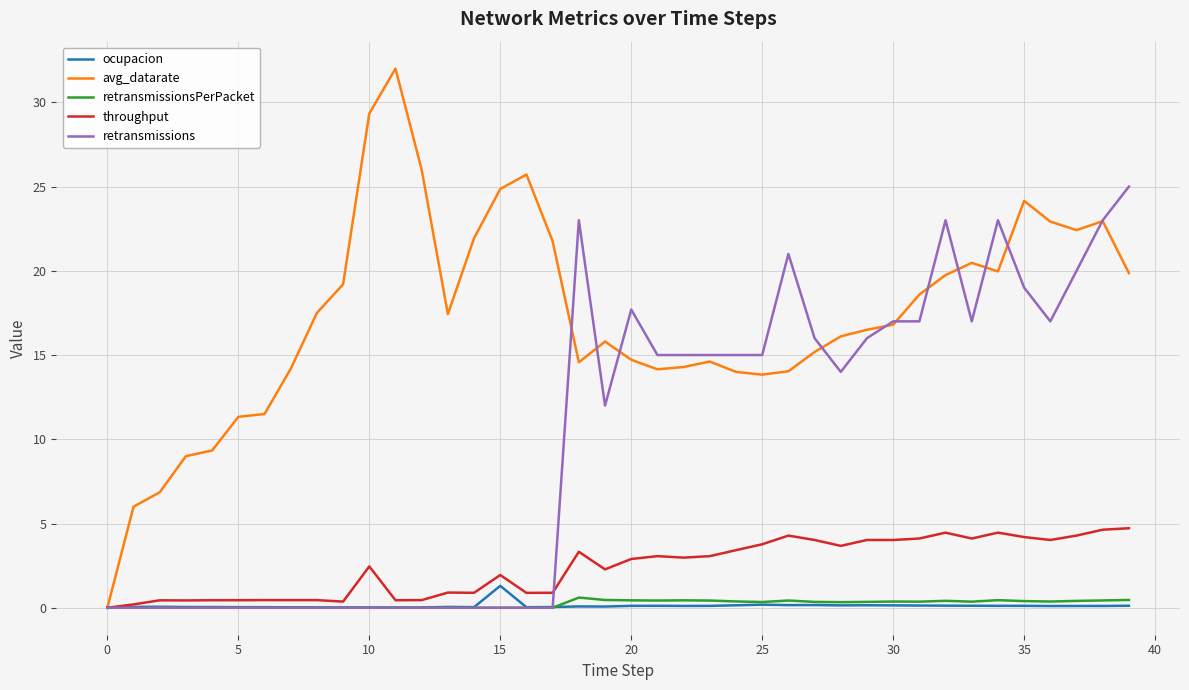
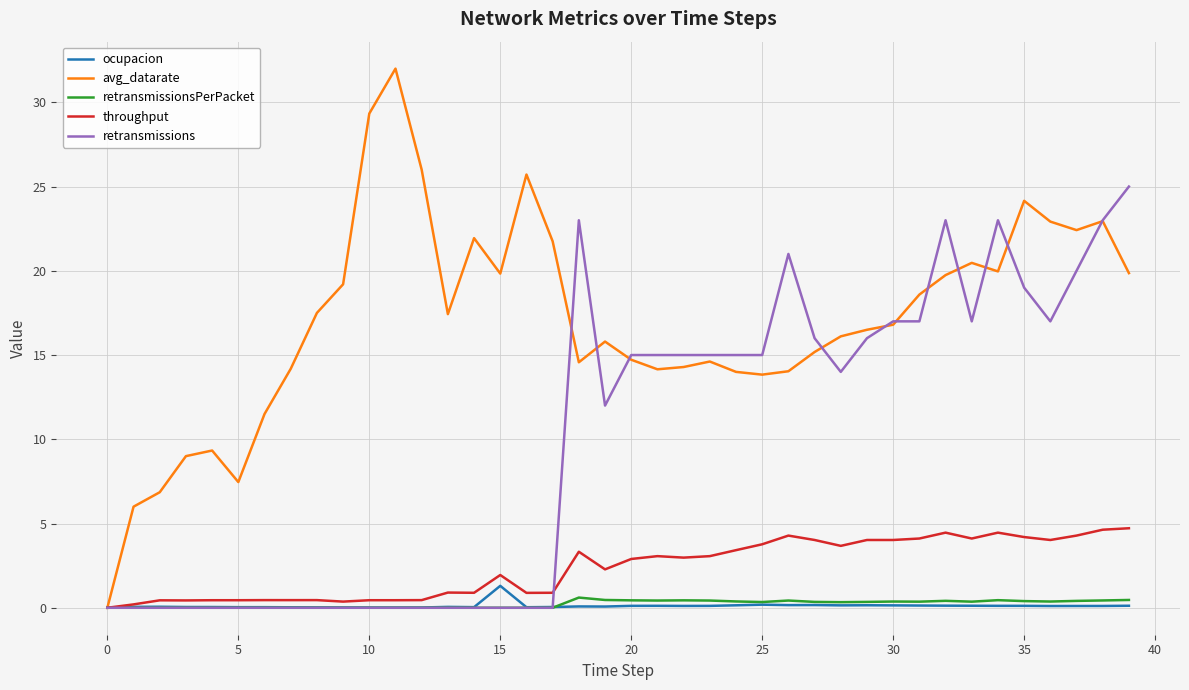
avg_datarate, 5: 11.3 -> 7.5
throughput, 10: 2.5 -> 0.4
avg_datarate, 15: 24.9 -> 19.8
retransmissions, 20: 17.7 -> 15.0
